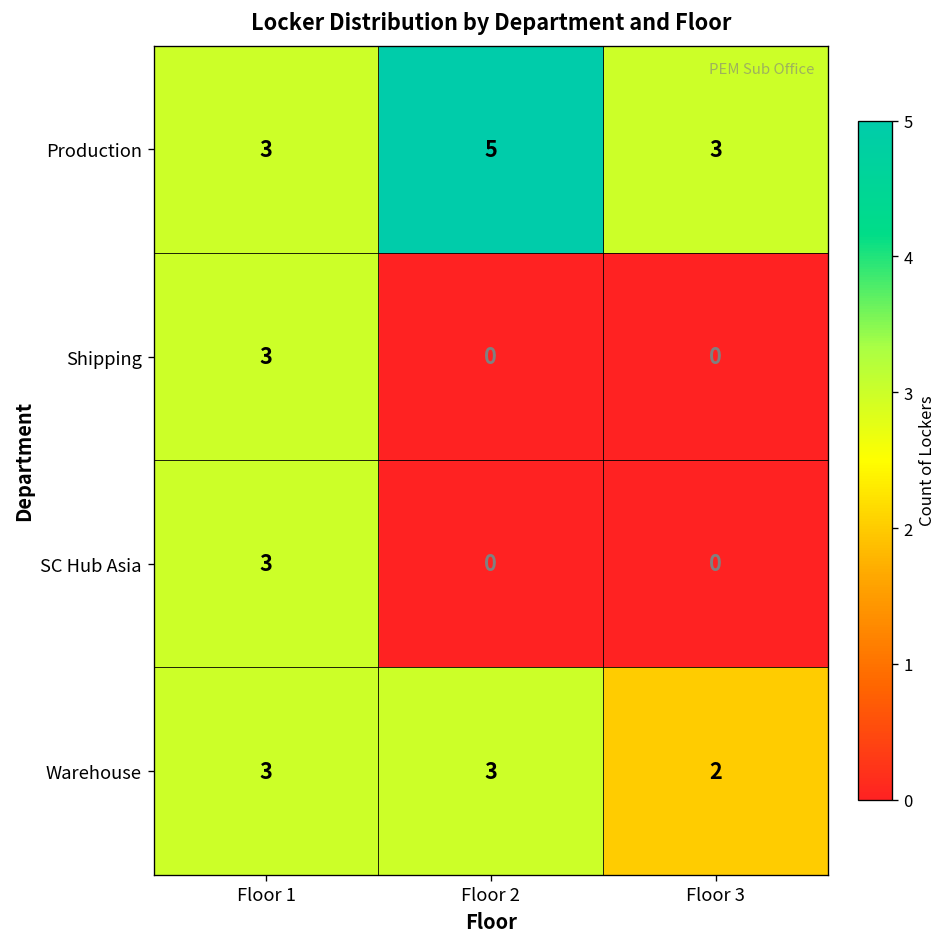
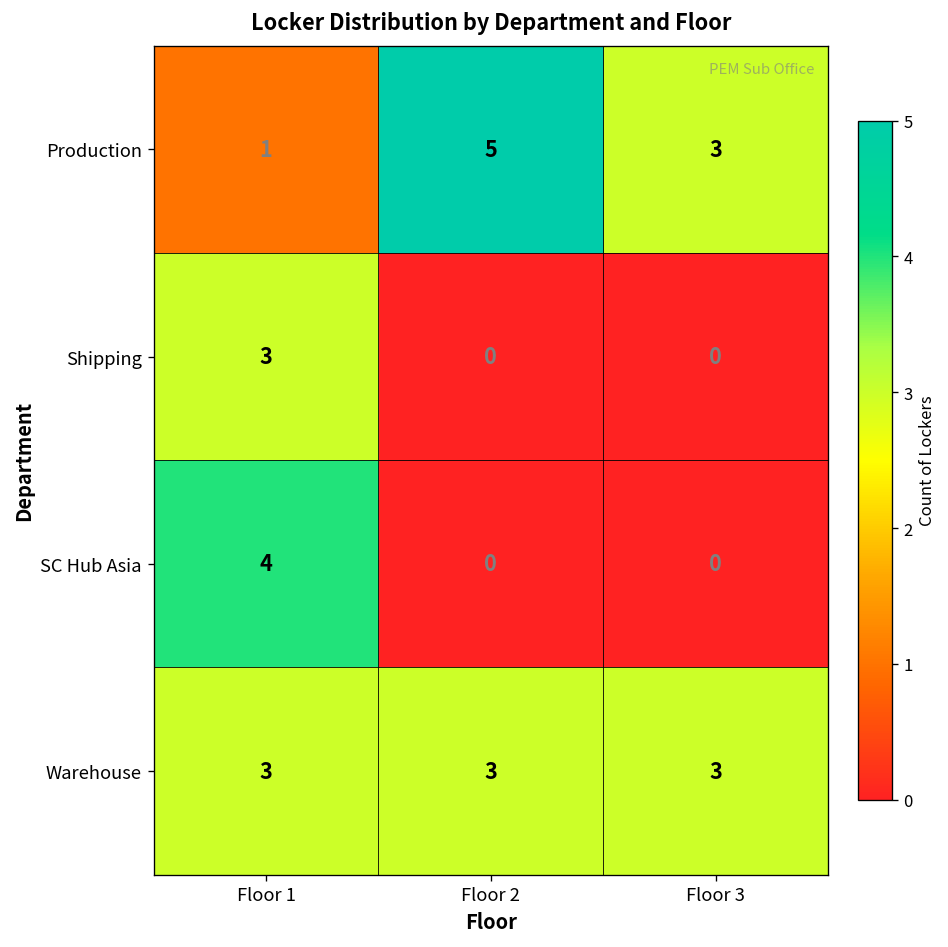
Production, Floor 1: 3 -> 1
SC Hub Asia, Floor 1: 3 -> 4
Warehouse, Floor 3: 2 -> 3
